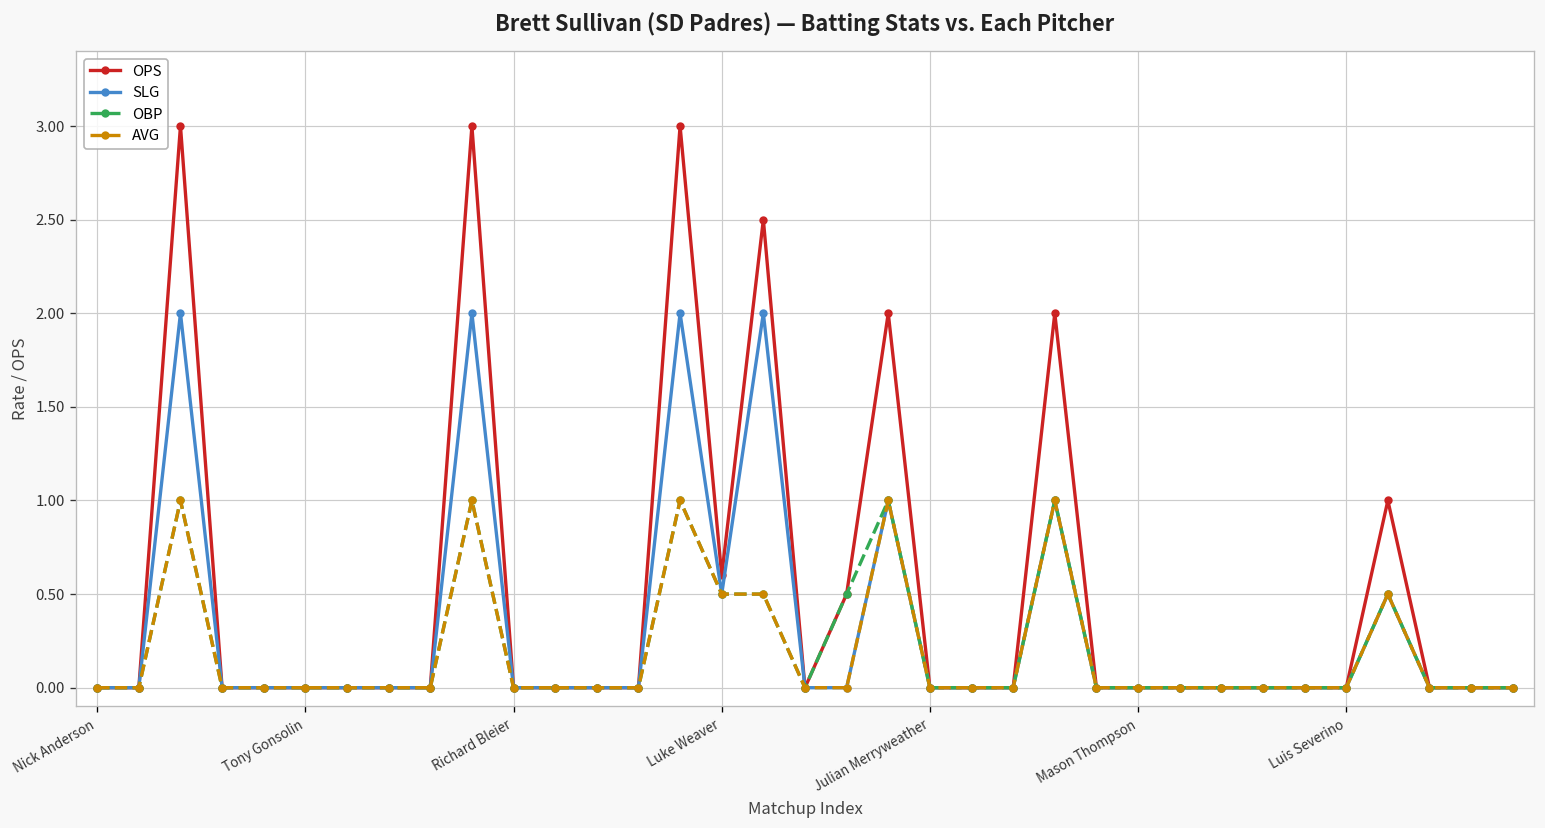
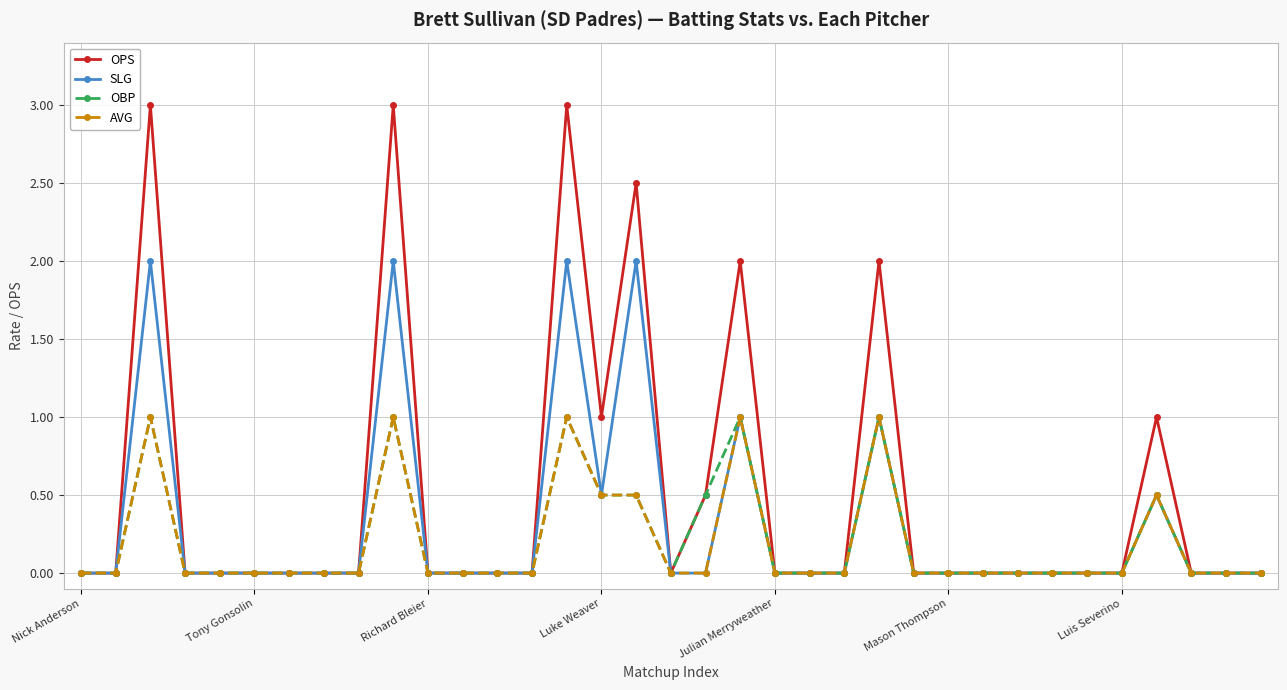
OPS, Luke Weaver: 0.6 -> 1.0
